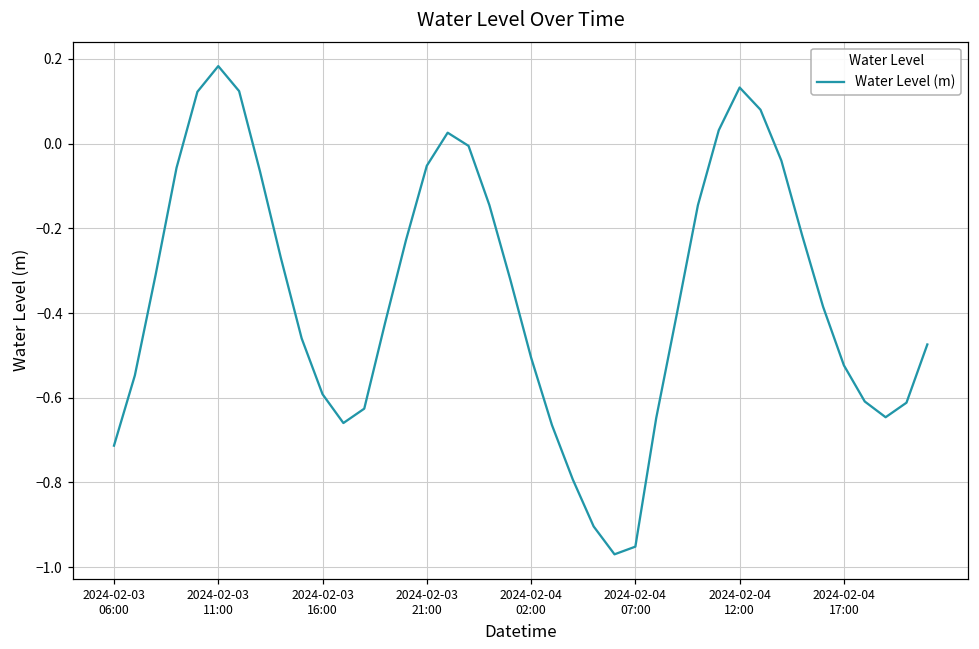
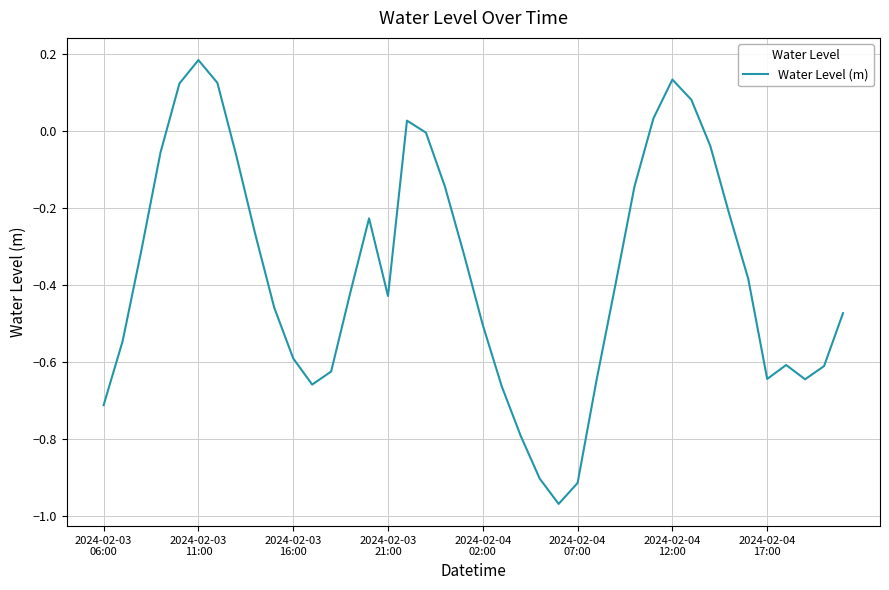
2024-02-03 21:00: -0.05 -> -0.43
2024-02-04 07:00: -0.95 -> -0.92
2024-02-04 17:00: -0.52 -> -0.65
